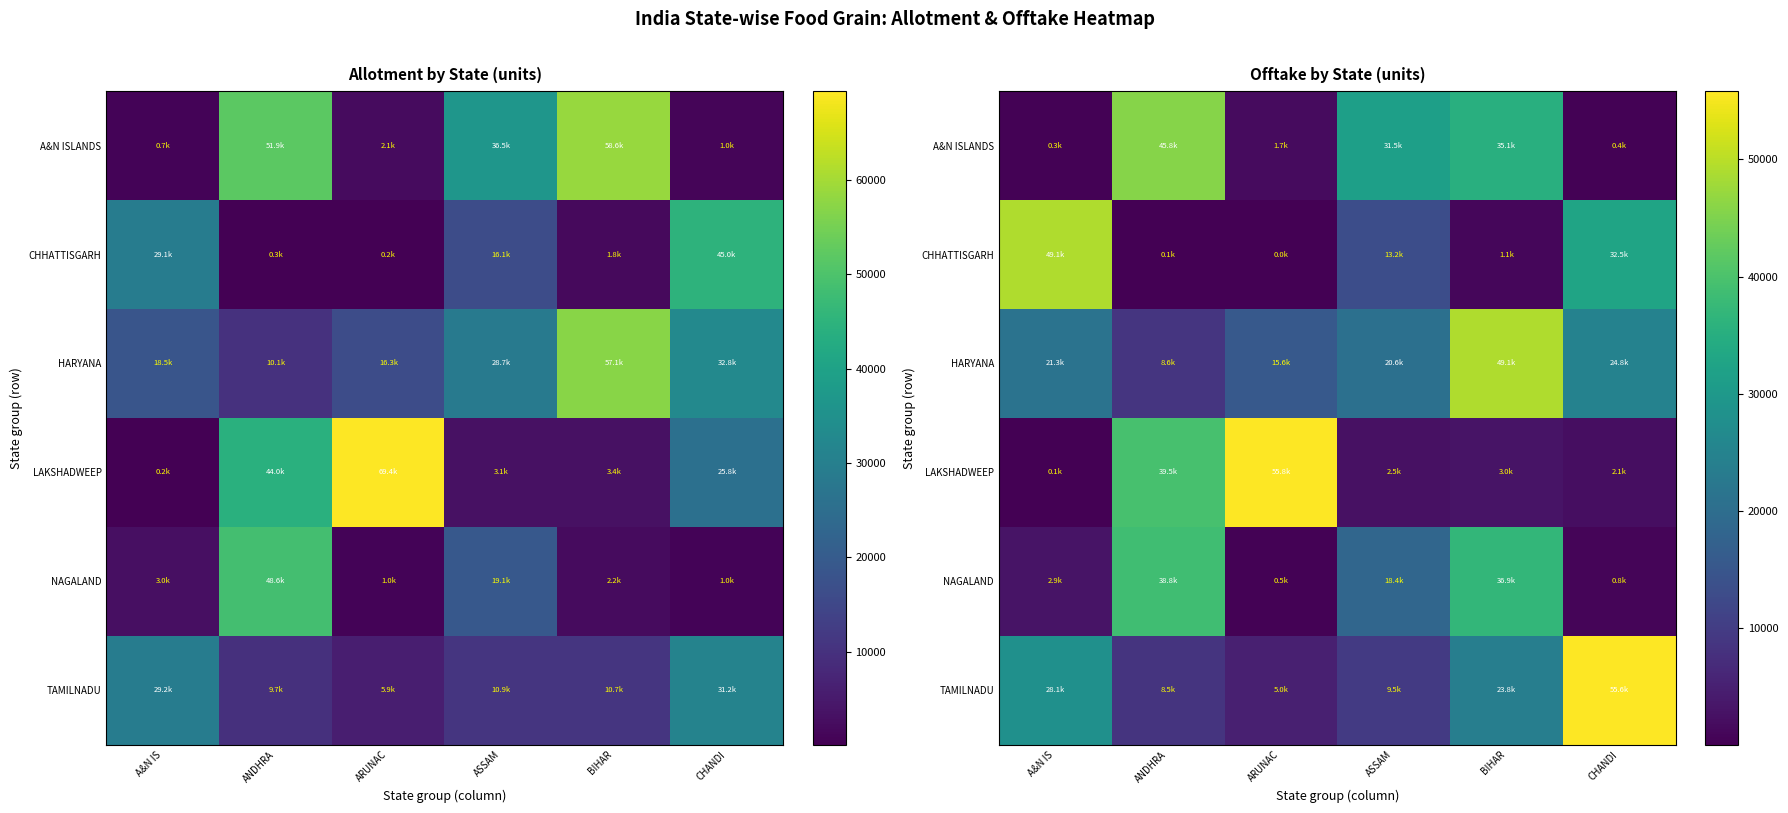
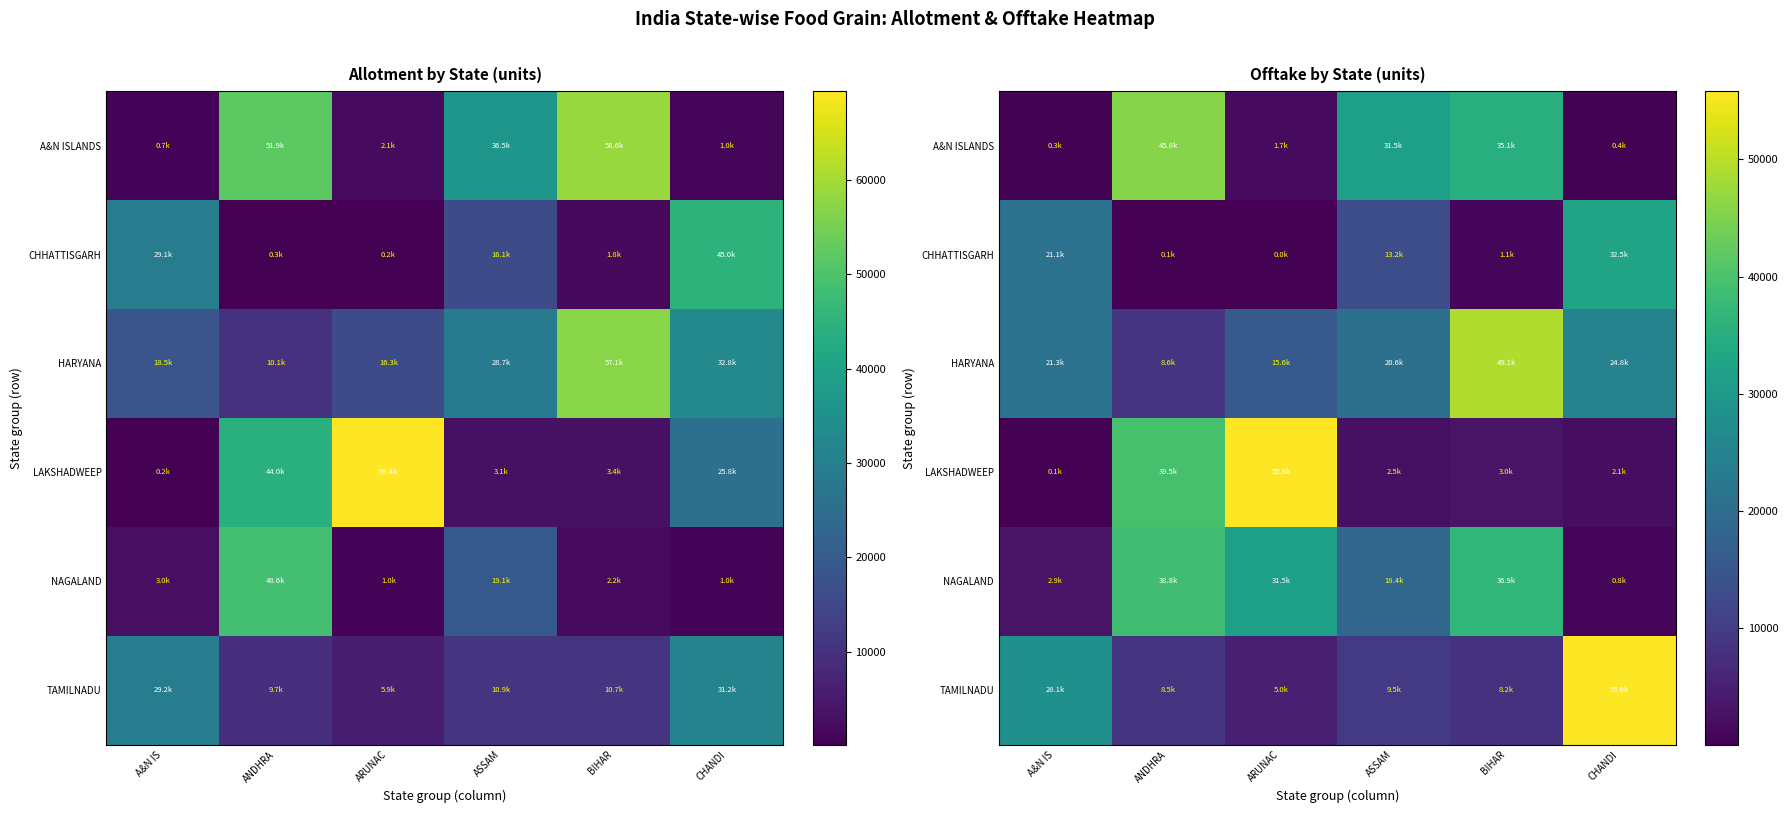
Offtake by State (units), CHHATTISGARH, A&N IS: 49.1k -> 21.1k
Offtake by State (units), NAGALAND, ARUNAC: 0.5k -> 31.5k
Offtake by State (units), TAMILNADU, BIHAR: 23.8k -> 8.2k
